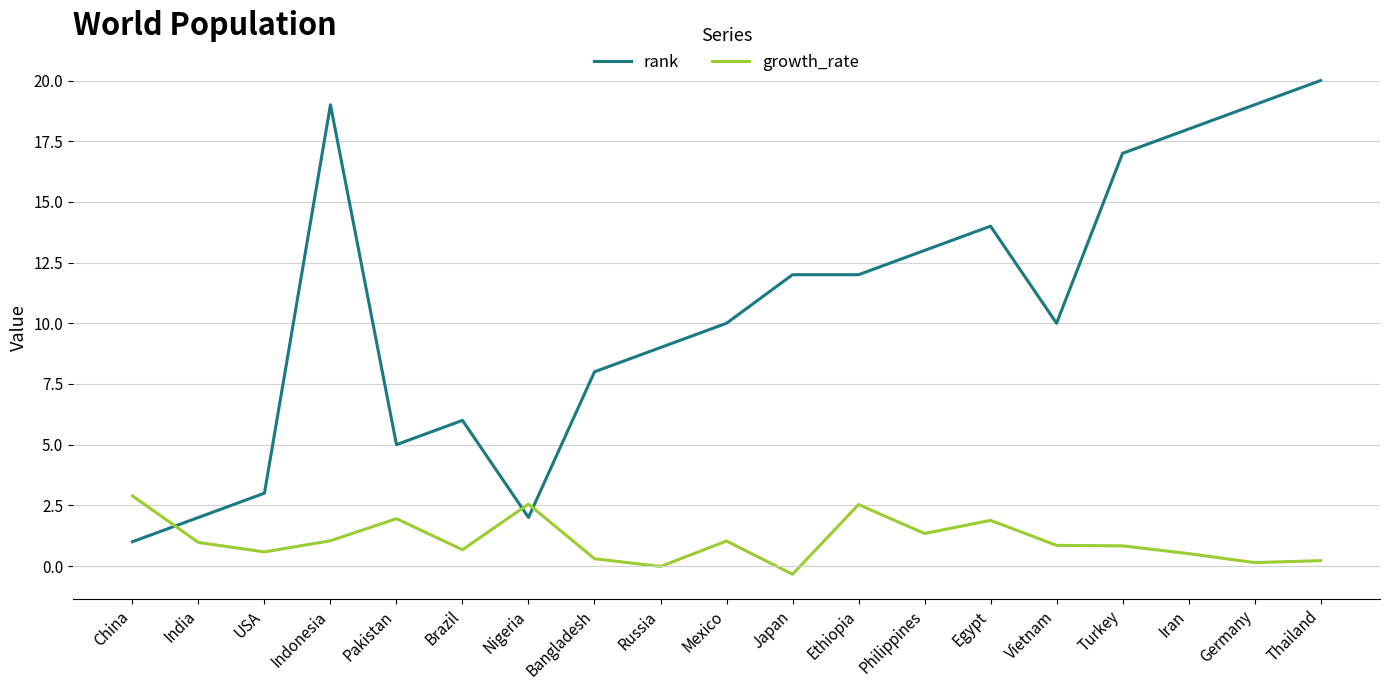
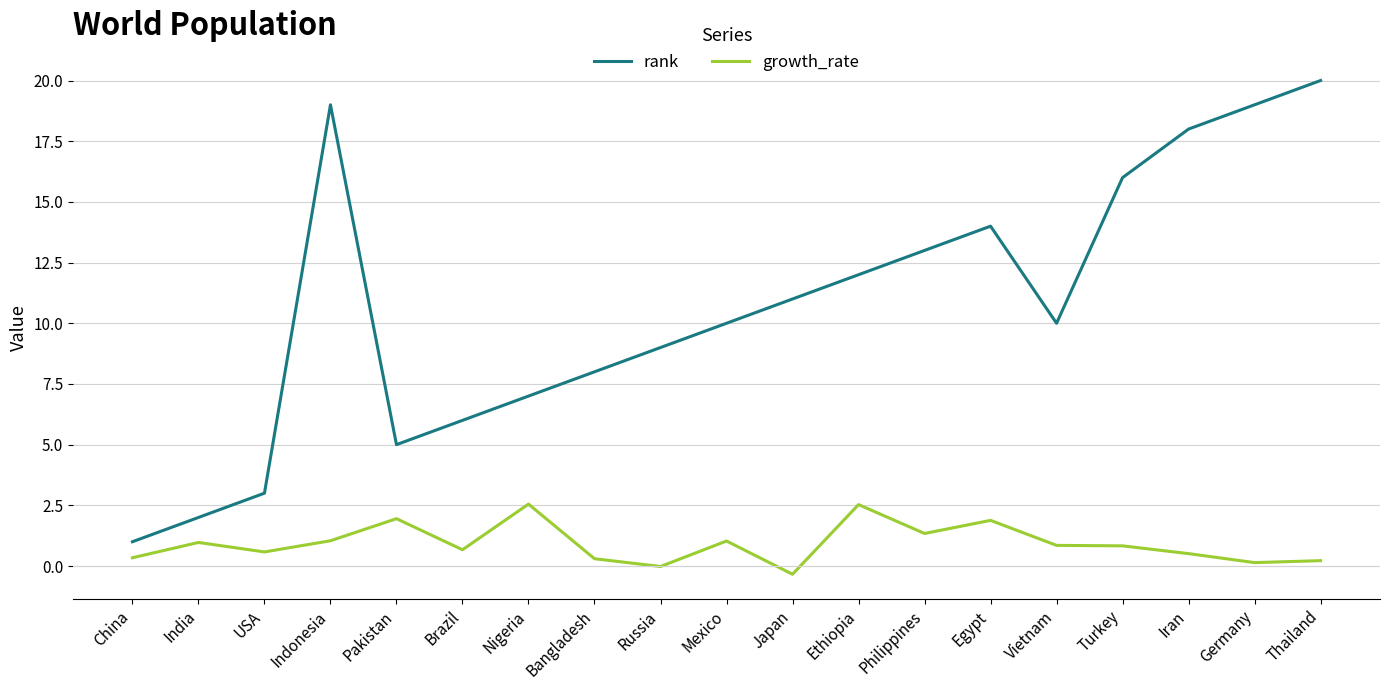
growth_rate, China: 2.9 -> 0.3
rank, Nigeria: 2 -> 7
rank, Japan: 12 -> 11
rank, Turkey: 17 -> 16
